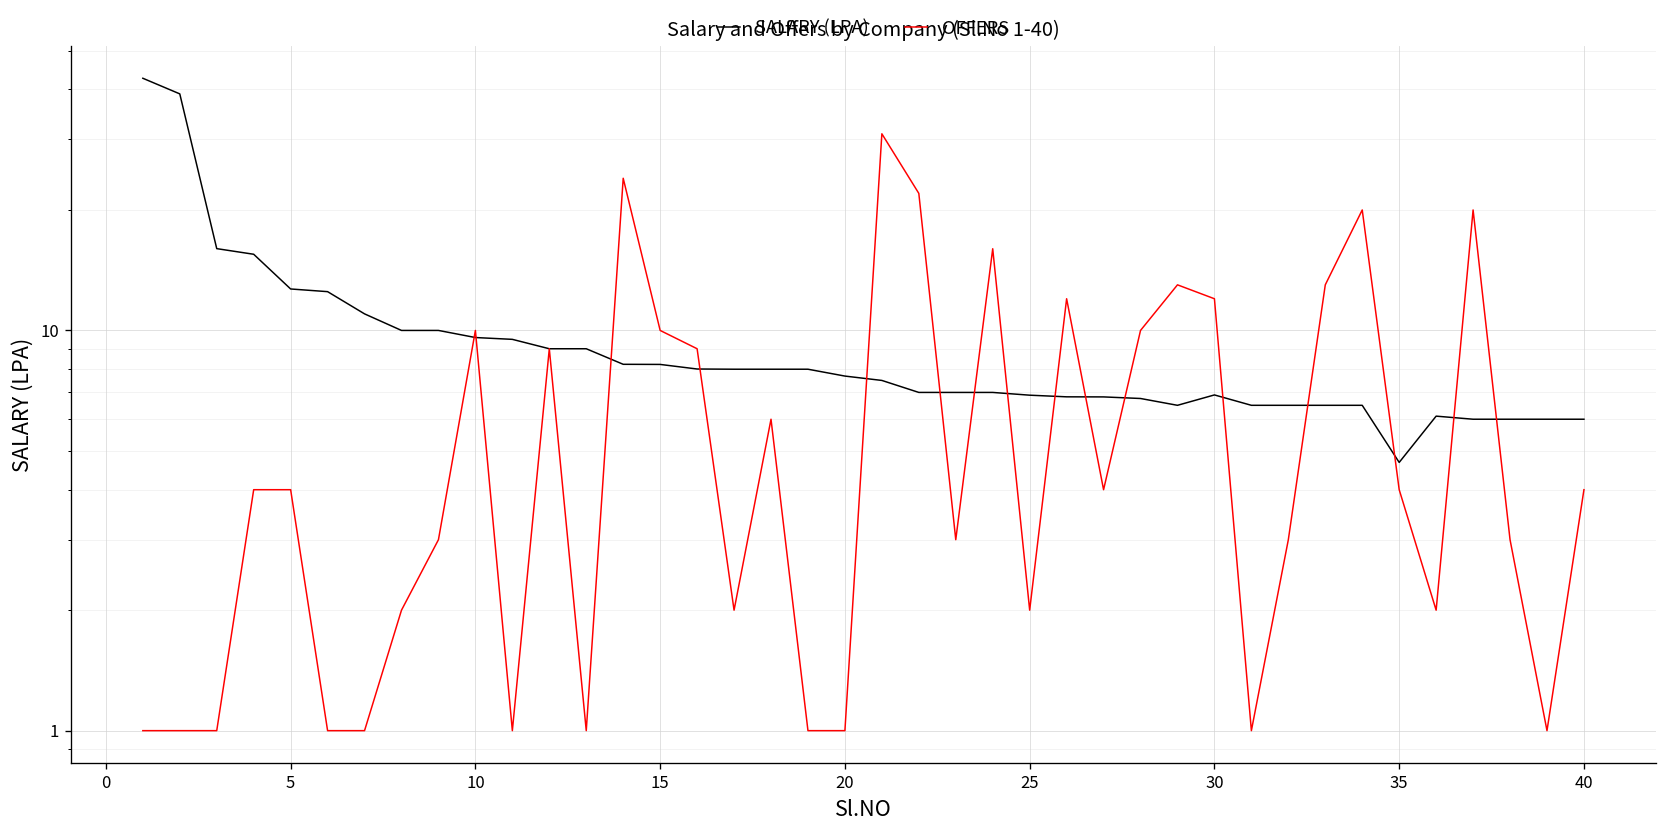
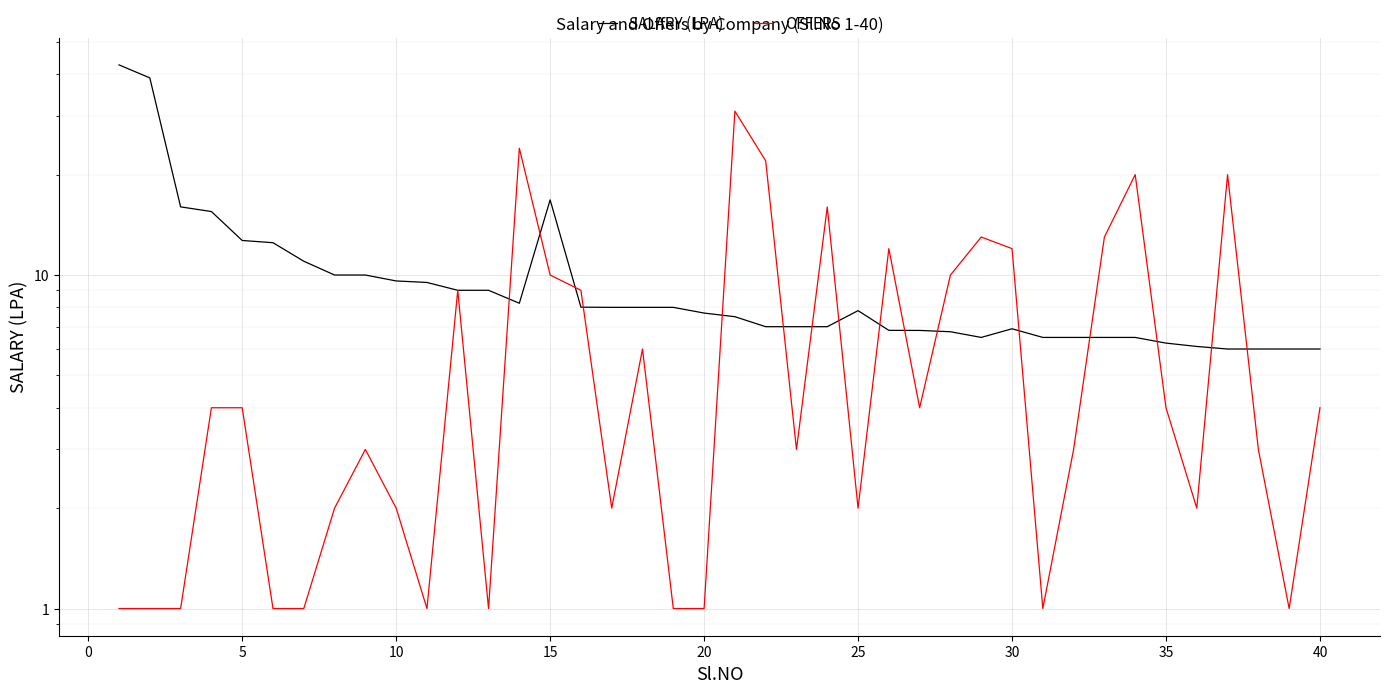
OFFERS, 10: 10 -> 2
SALARY (LPA), 15: 8.2 -> 17
SALARY (LPA), 25: 6.9 -> 7.8
SALARY (LPA), 35: 4.7 -> 6.3
